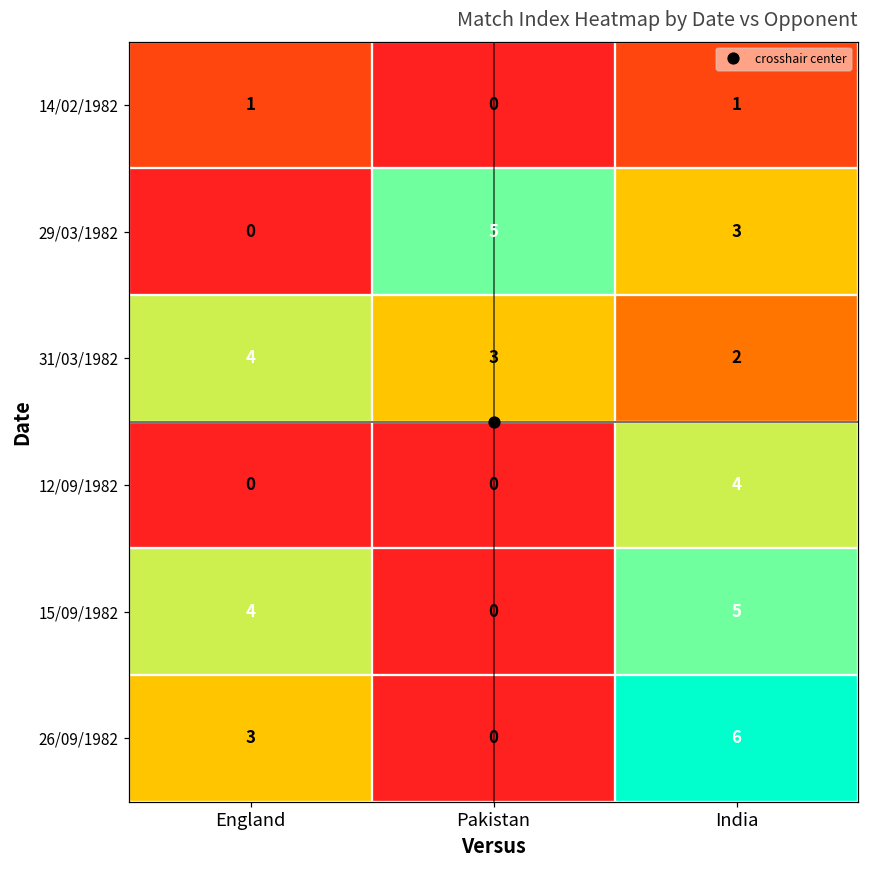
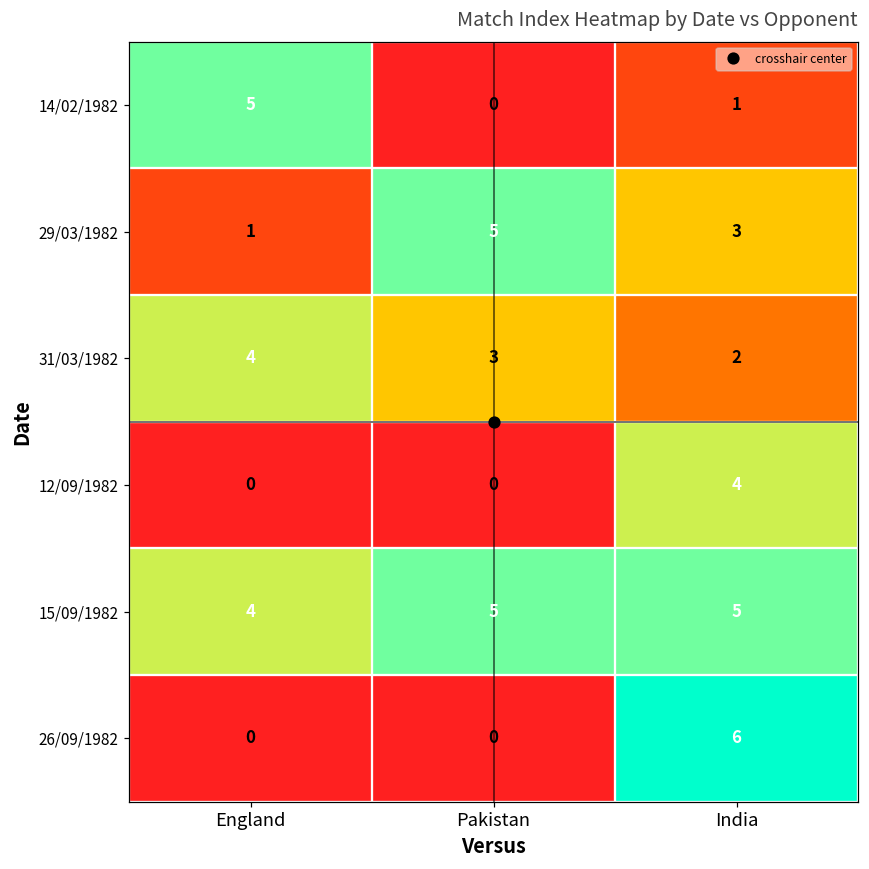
14/02/1982, England: 1 -> 5
29/03/1982, England: 0 -> 1
15/09/1982, Pakistan: 0 -> 5
26/09/1982, England: 3 -> 0
